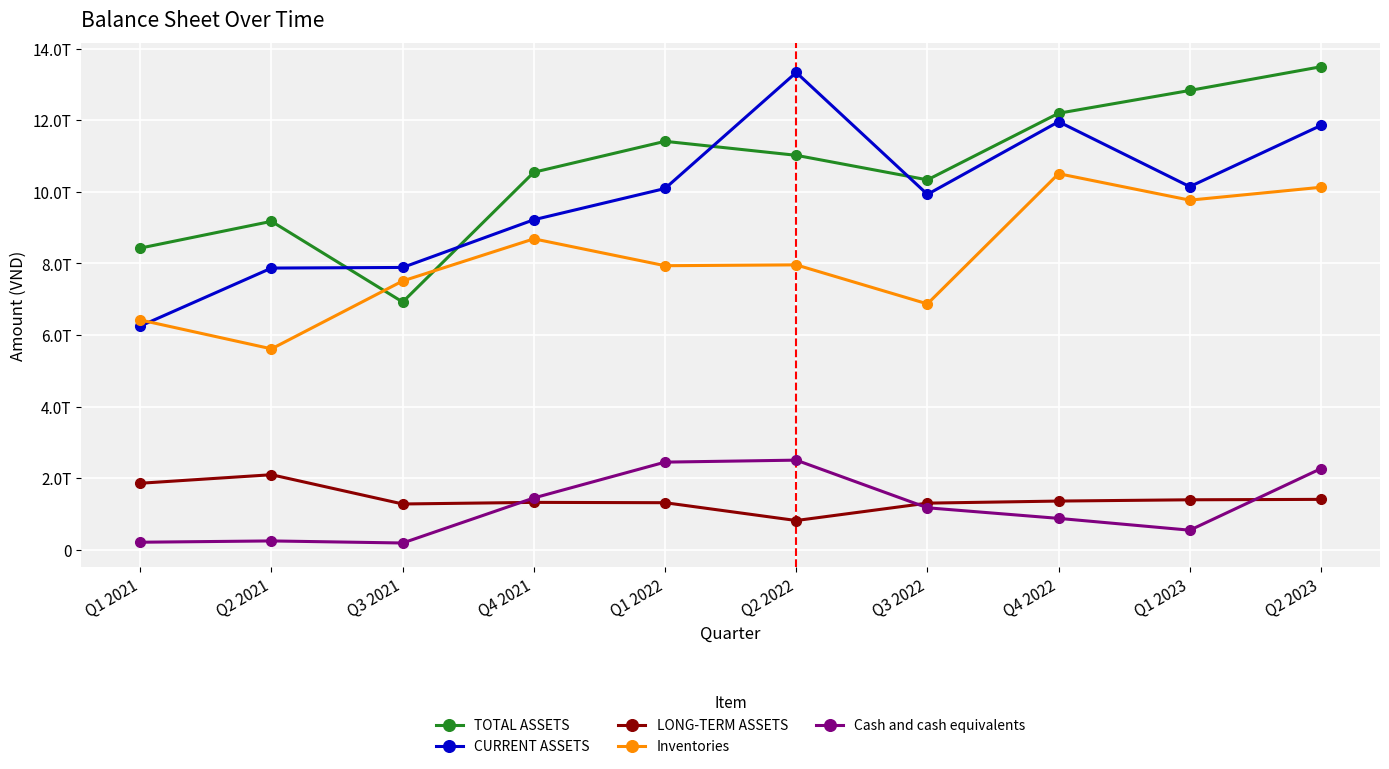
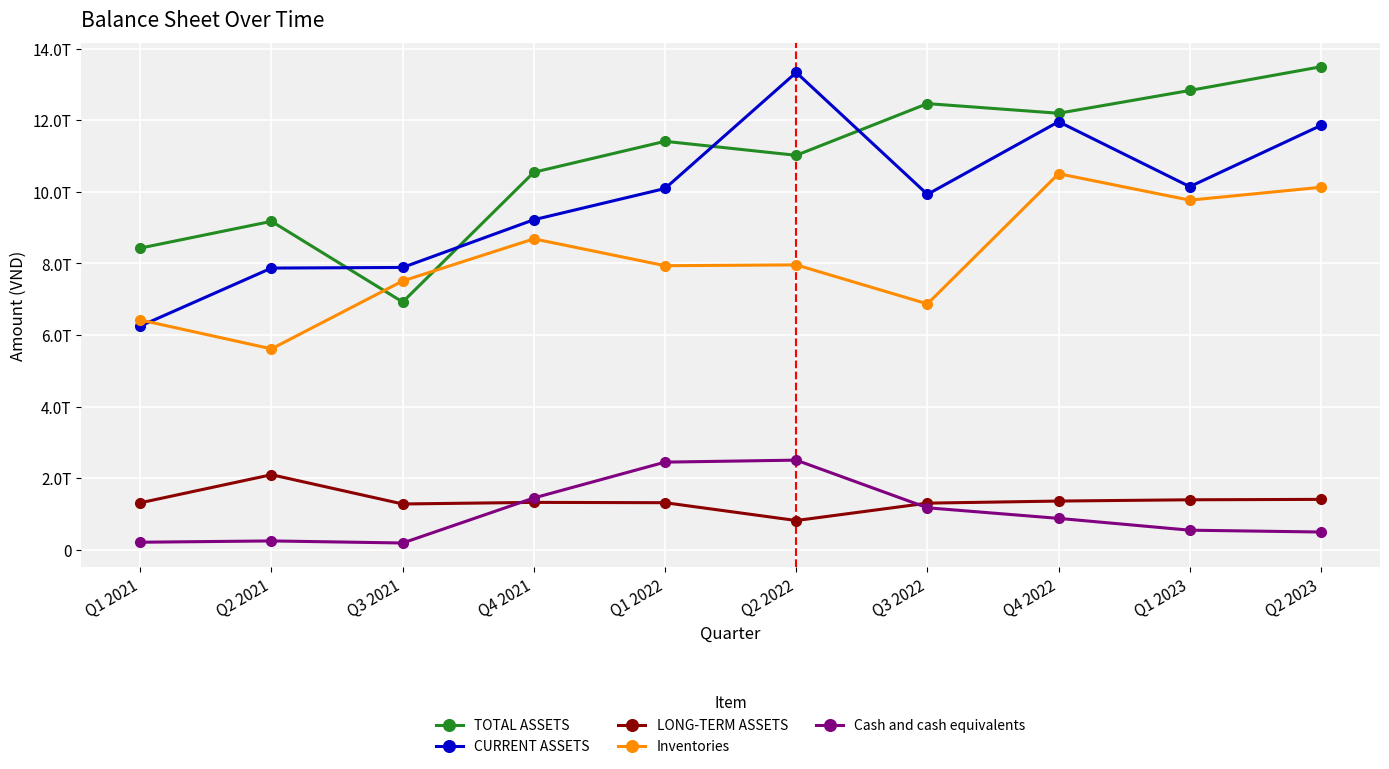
LONG-TERM ASSETS, Q1 2021: 1.9T -> 1.3T
TOTAL ASSETS, Q3 2022: 10.3T -> 12.5T
Cash and cash equivalents, Q2 2023: 2.3T -> 0.5T
